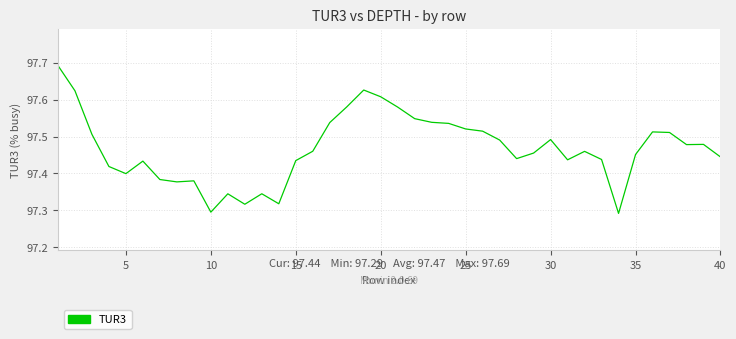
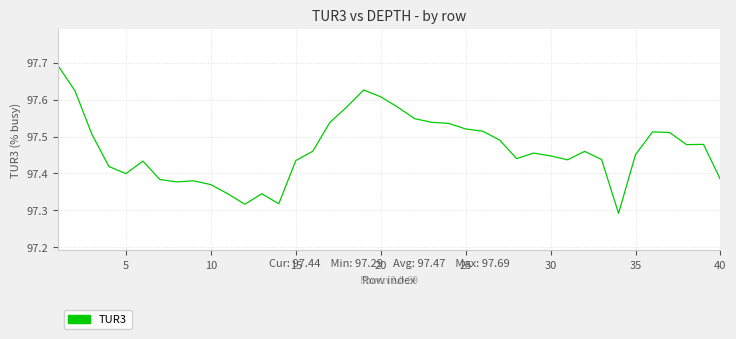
10: 97.30 -> 97.37
30: 97.49 -> 97.45
40: 97.44 -> 97.38
